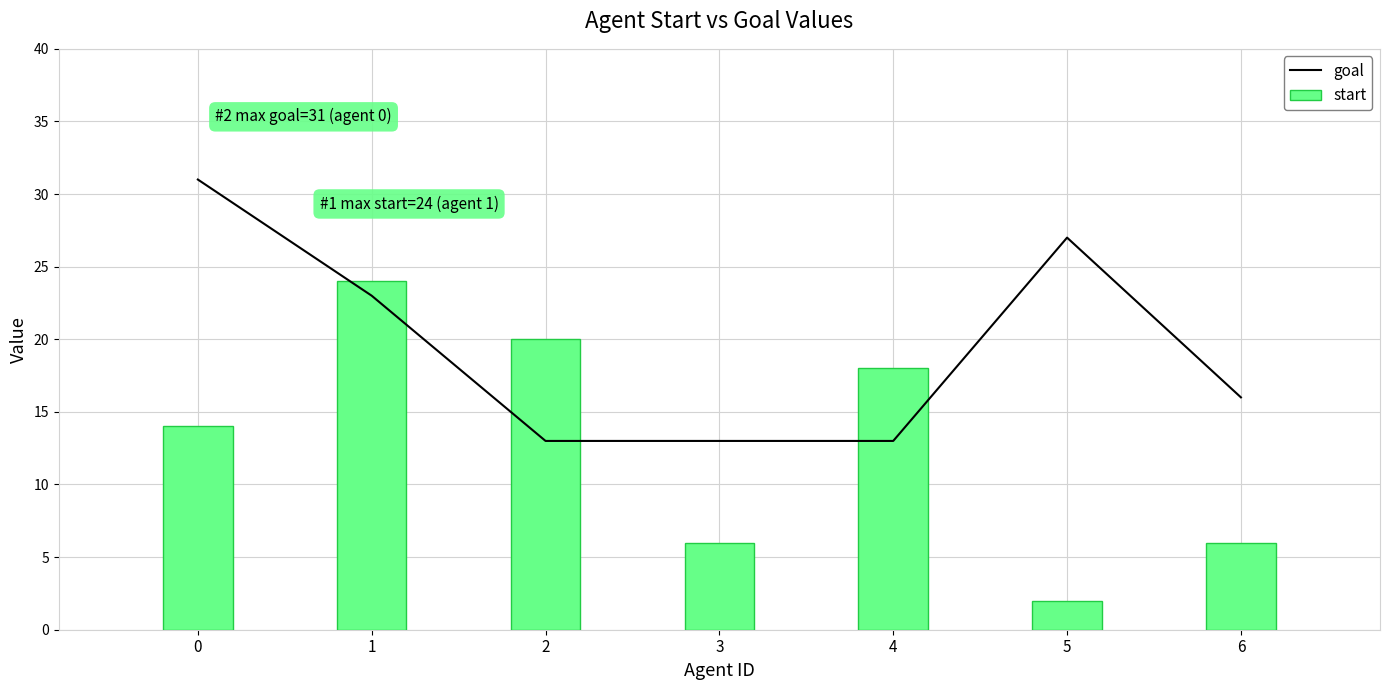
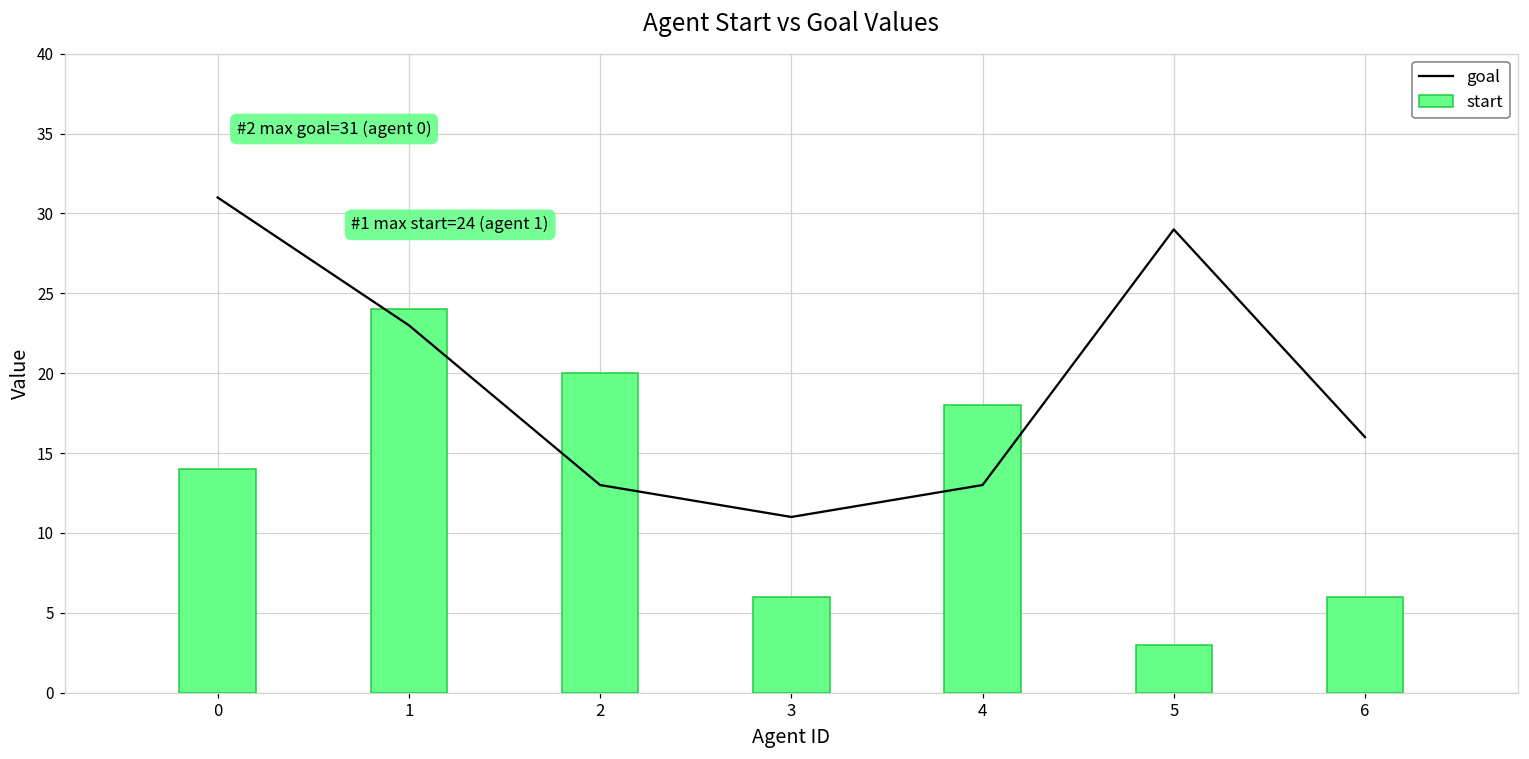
goal, 3: 13 -> 11
start, 5: 2 -> 3
goal, 5: 27 -> 29
